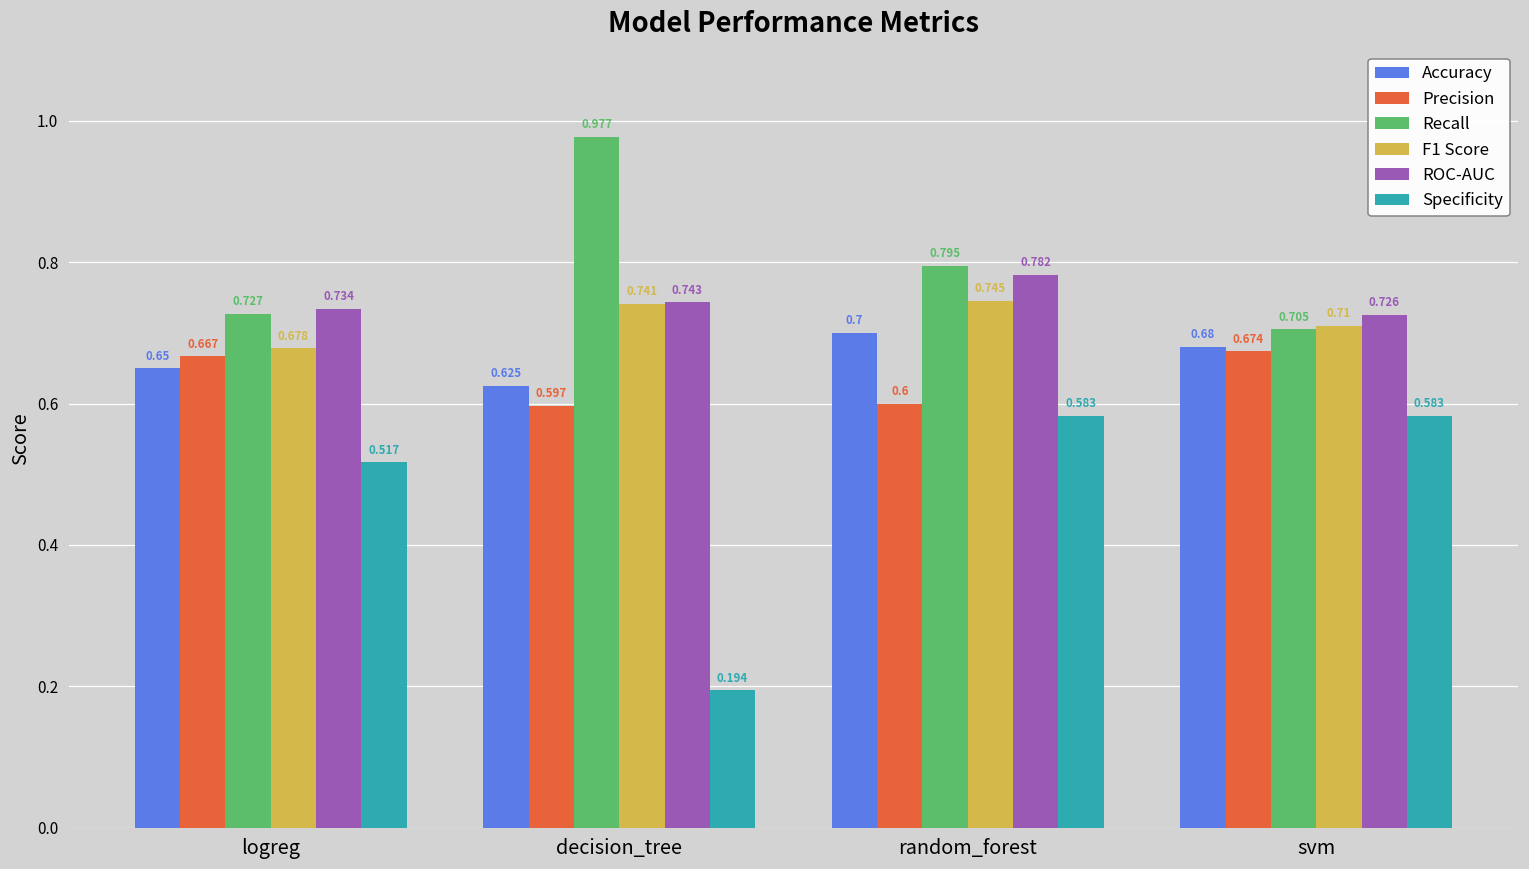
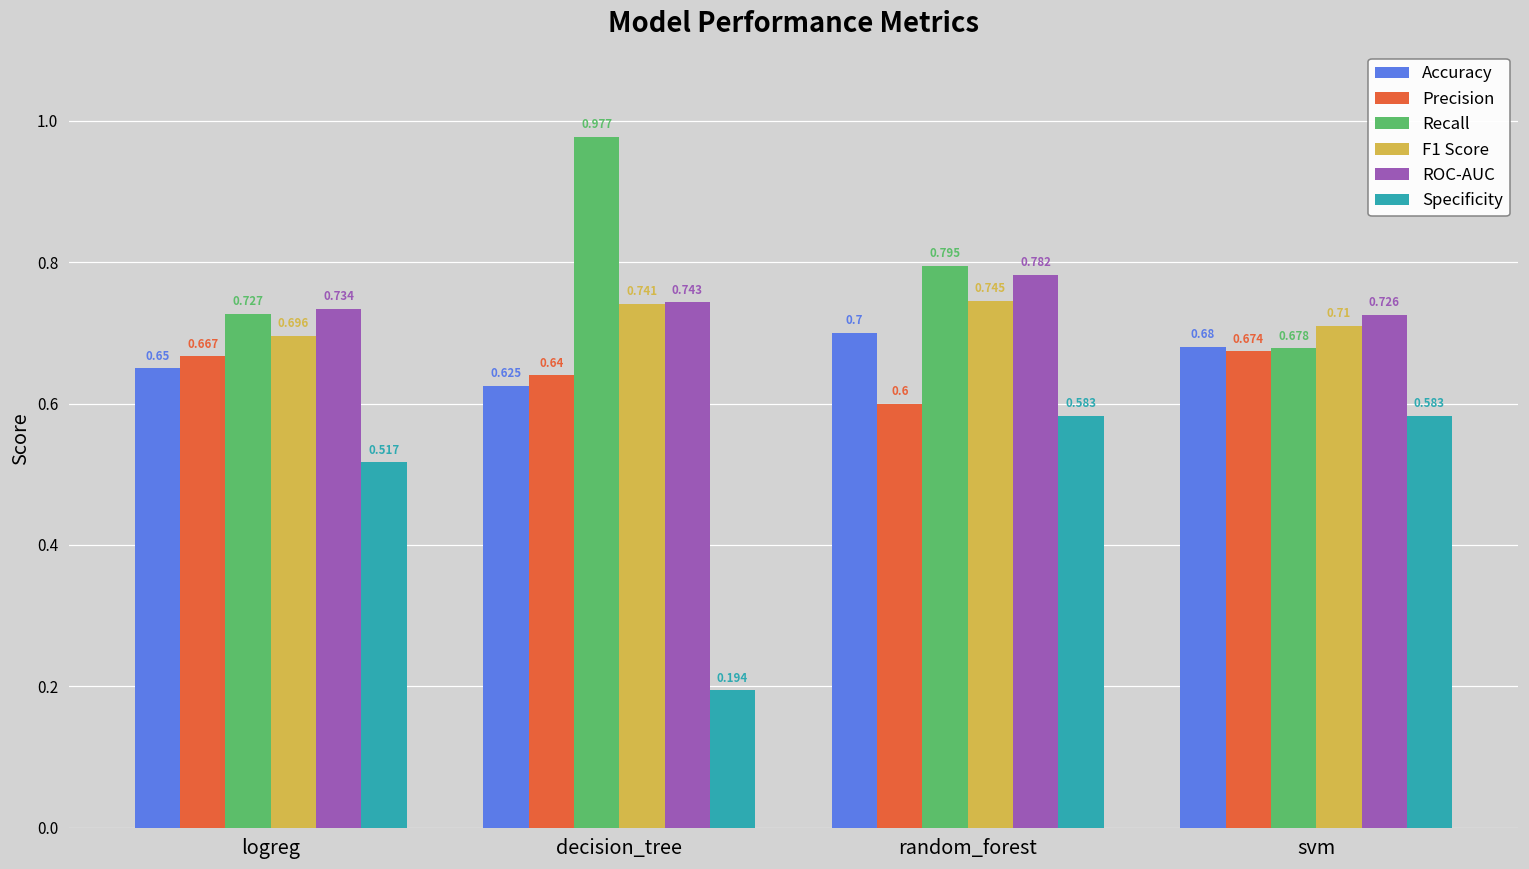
F1 Score, logreg: 0.678 -> 0.696
Precision, decision_tree: 0.597 -> 0.64
Recall, svm: 0.705 -> 0.678
